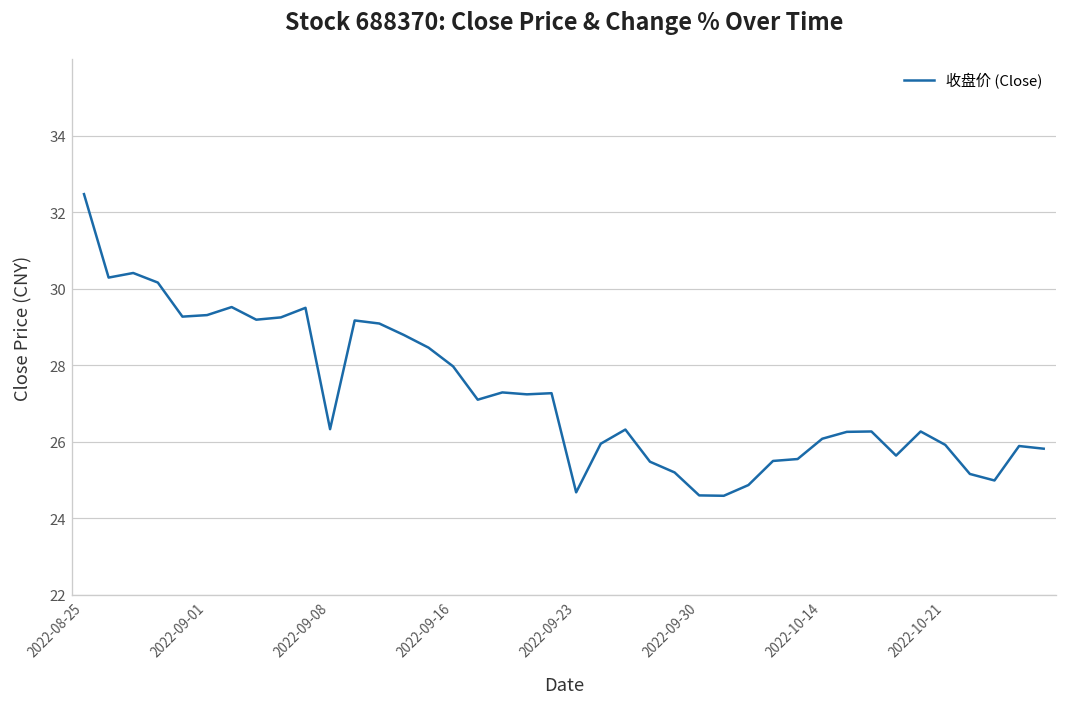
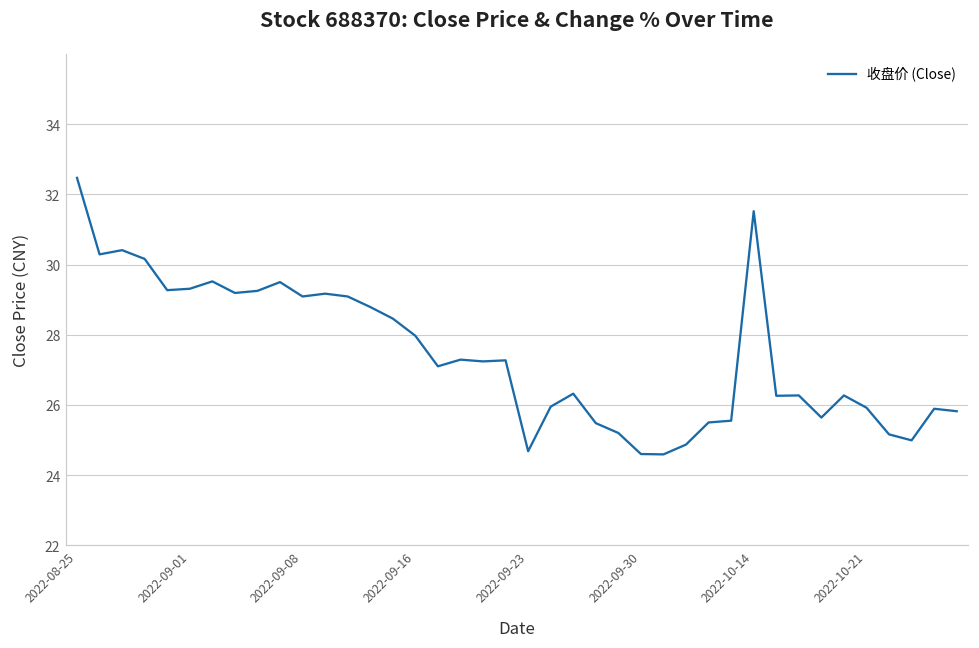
2022-09-08: 26.3 -> 29.1
2022-10-14: 26.1 -> 31.5
